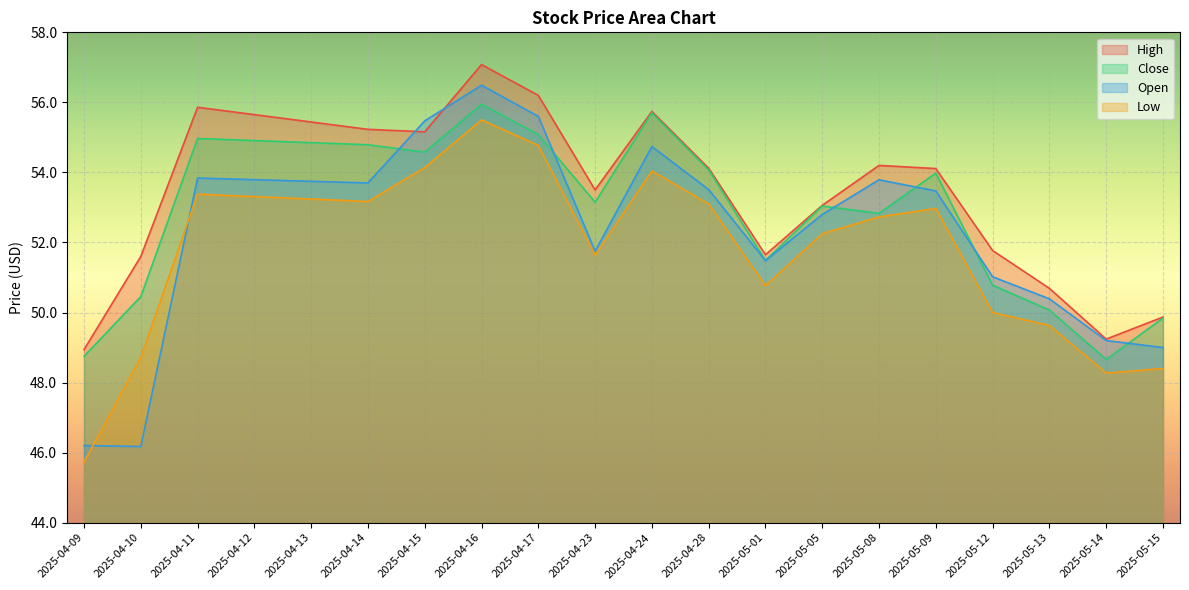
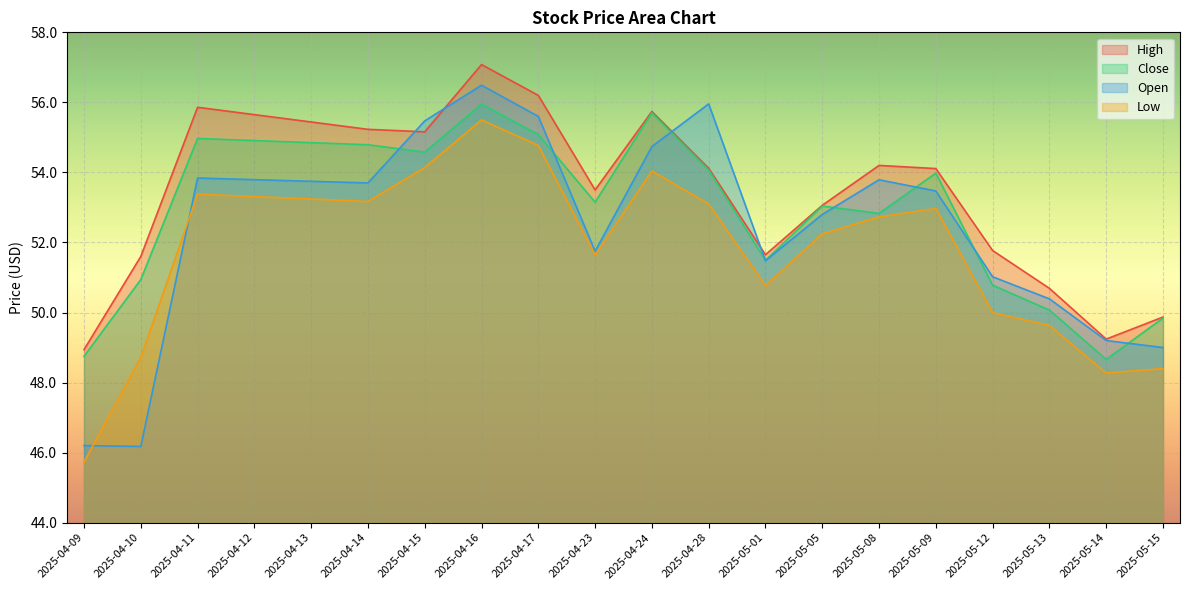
Close, 2025-04-10: 50.5 -> 50.9
Open, 2025-04-28: 53.5 -> 56.0
